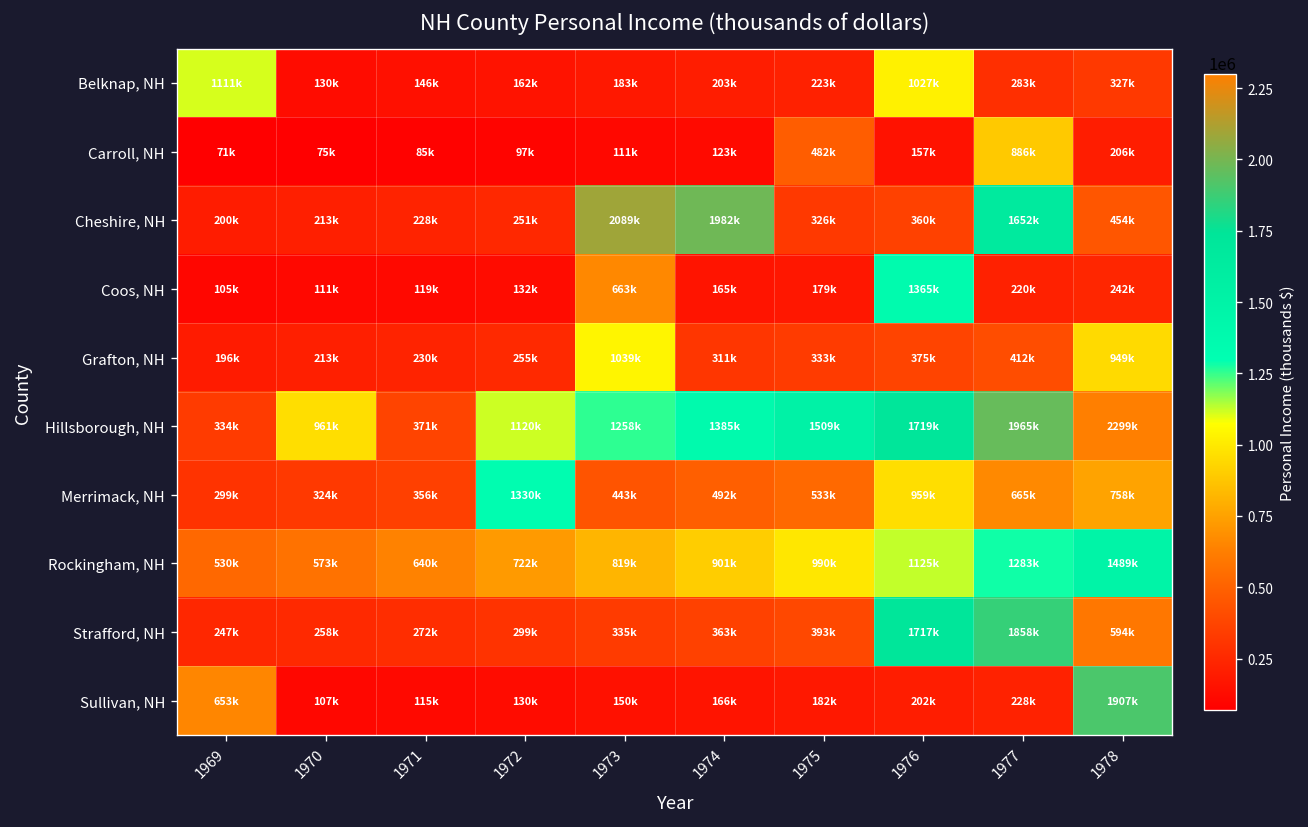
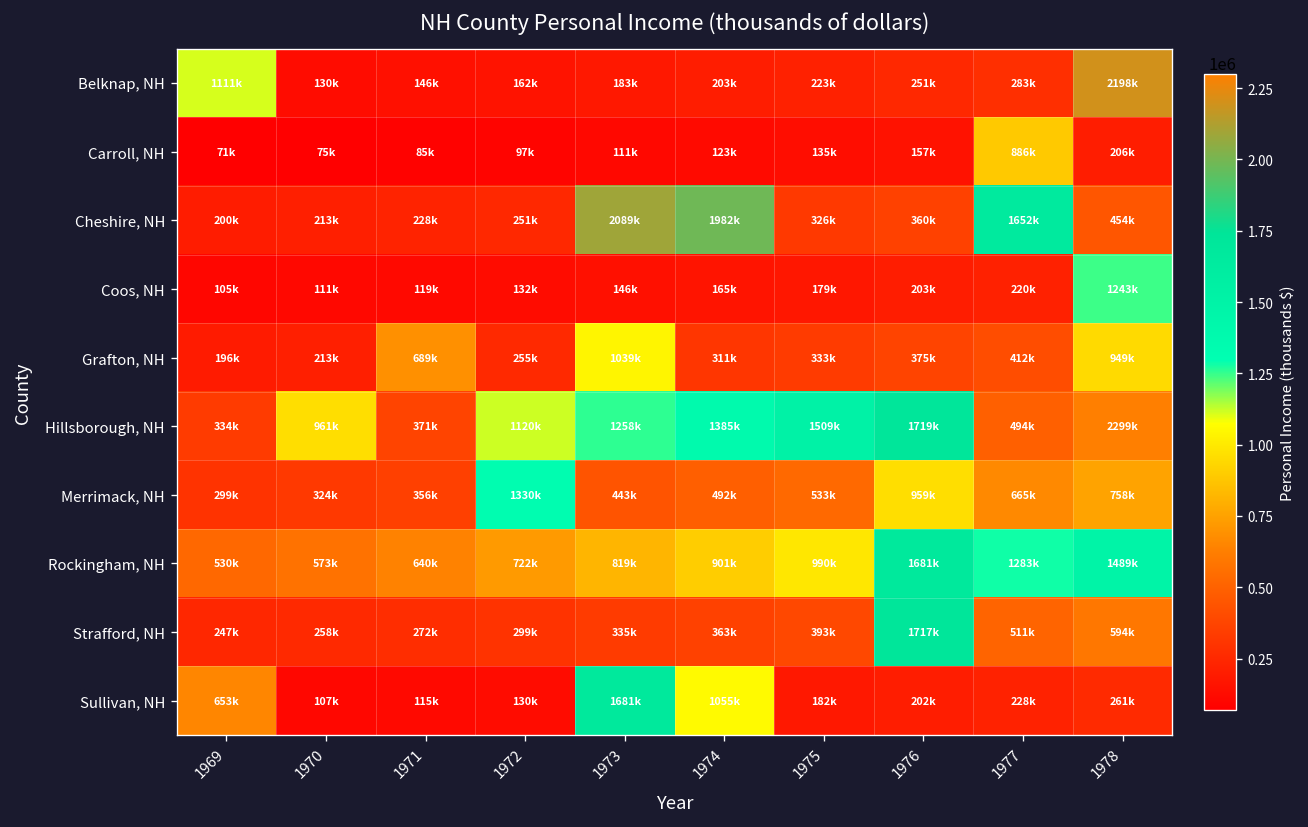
Belknap, NH, 1976: 1027k -> 251k
Belknap, NH, 1978: 327k -> 2198k
Carroll, NH, 1975: 482k -> 135k
Coos, NH, 1973: 663k -> 146k
Coos, NH, 1976: 1365k -> 203k
Coos, NH, 1978: 242k -> 1243k
Grafton, NH, 1971: 230k -> 689k
Hillsborough, NH, 1977: 1965k -> 494k
Rockingham, NH, 1976: 1125k -> 1681k
Strafford, NH, 1977: 1858k -> 511k
Sullivan, NH, 1973: 150k -> 1681k
Sullivan, NH, 1974: 166k -> 1055k
Sullivan, NH, 1978: 1907k -> 261k
